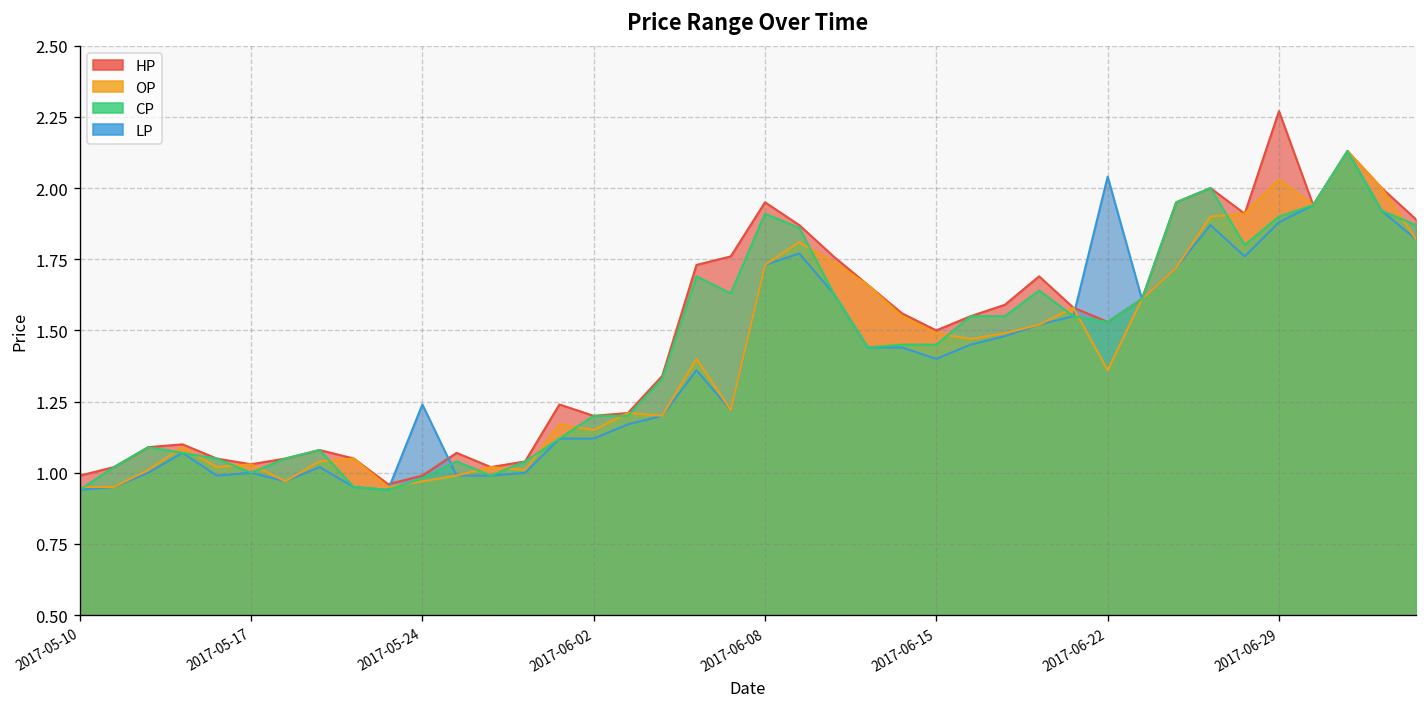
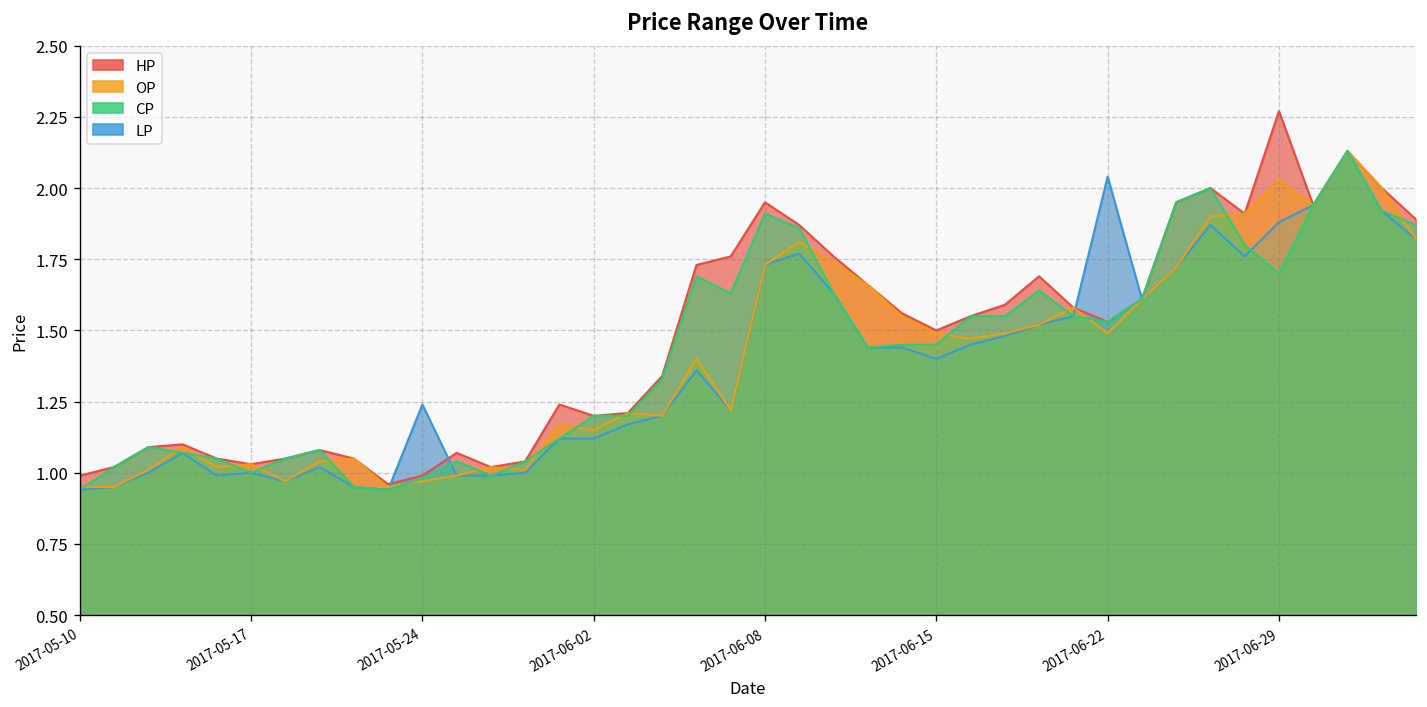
OP, 2017-06-22: 1.36 -> 1.49
CP, 2017-06-29: 1.9 -> 1.7
